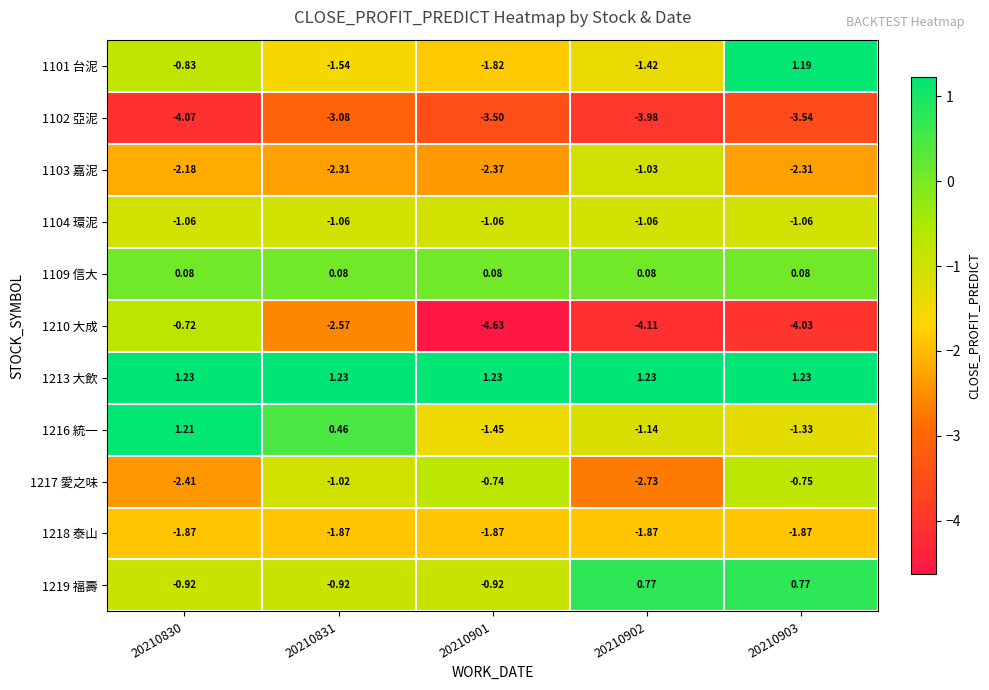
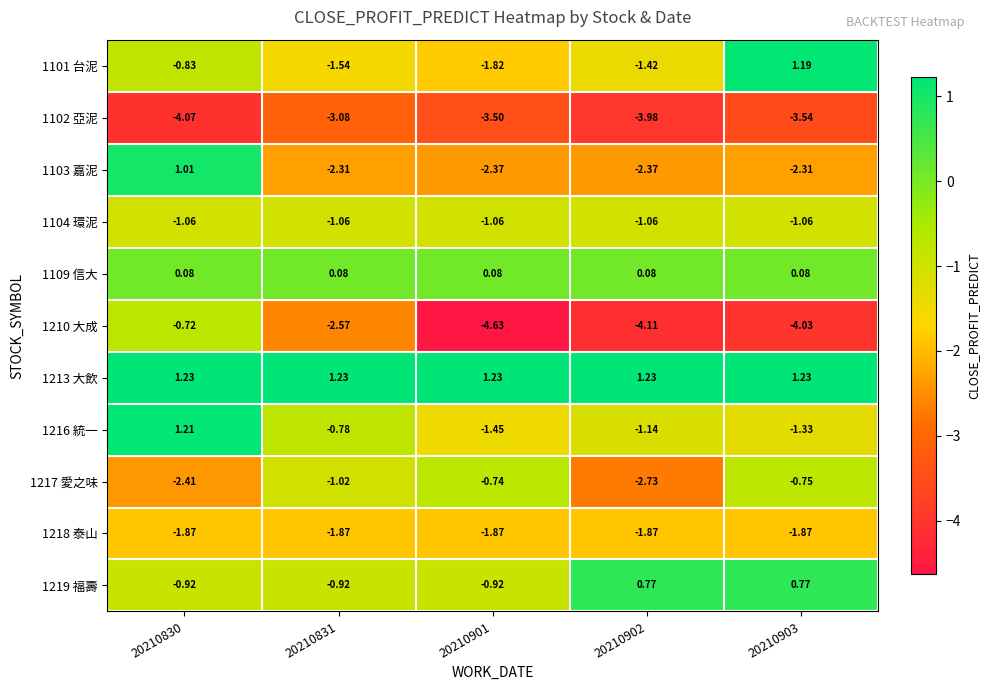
1103 嘉泥, 20210830: -2.18 -> 1.01
1103 嘉泥, 20210902: -1.03 -> -2.37
1216 統一, 20210831: 0.46 -> -0.78
